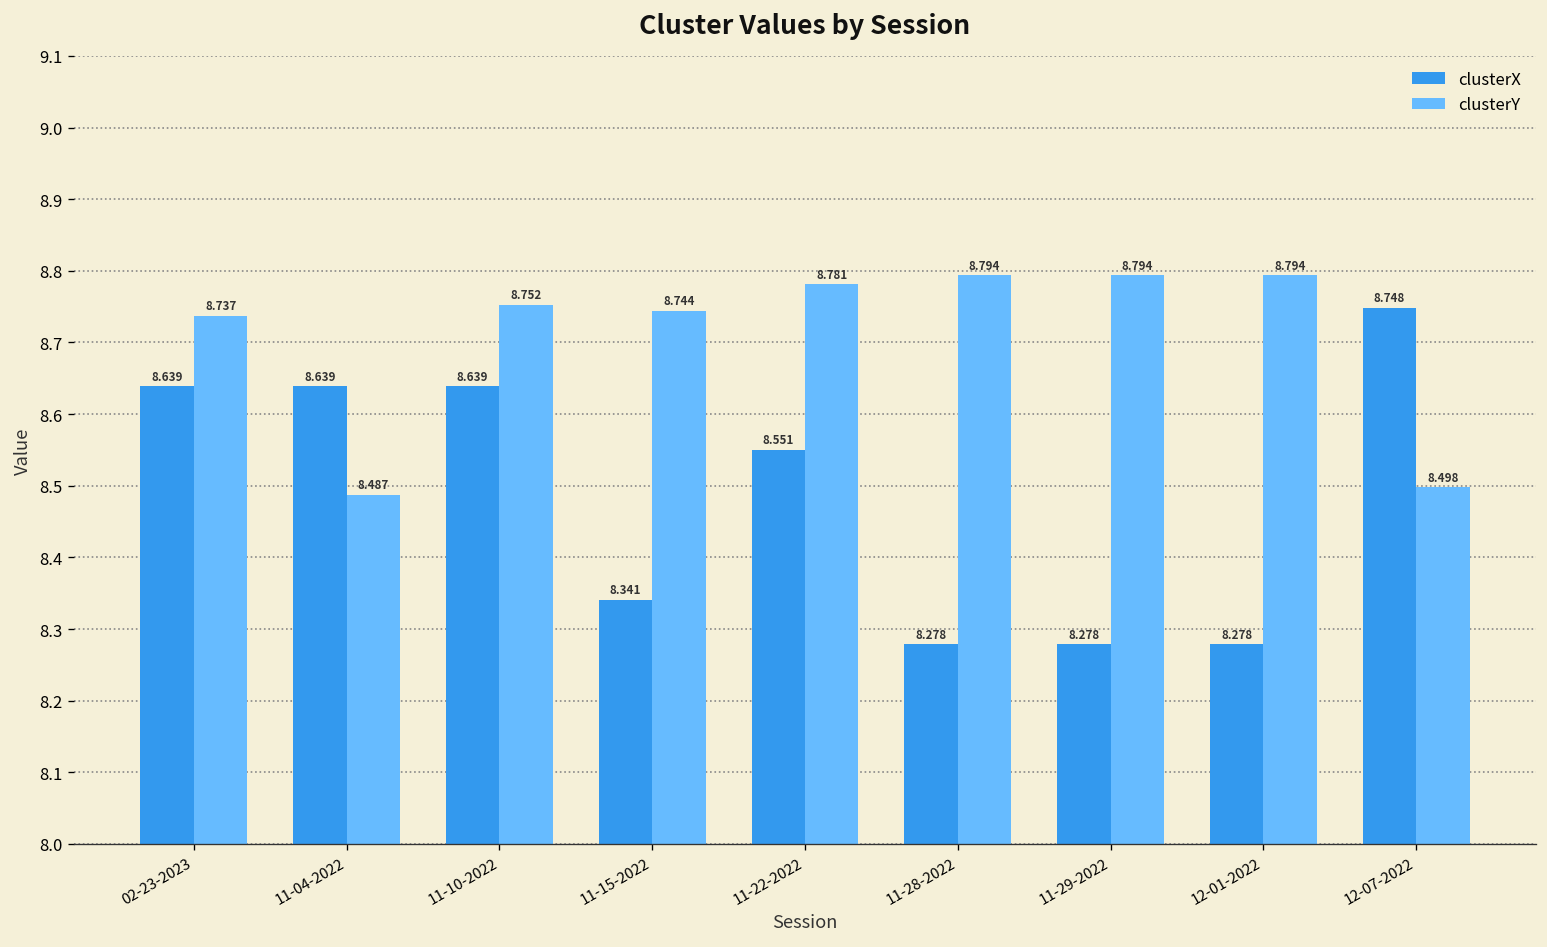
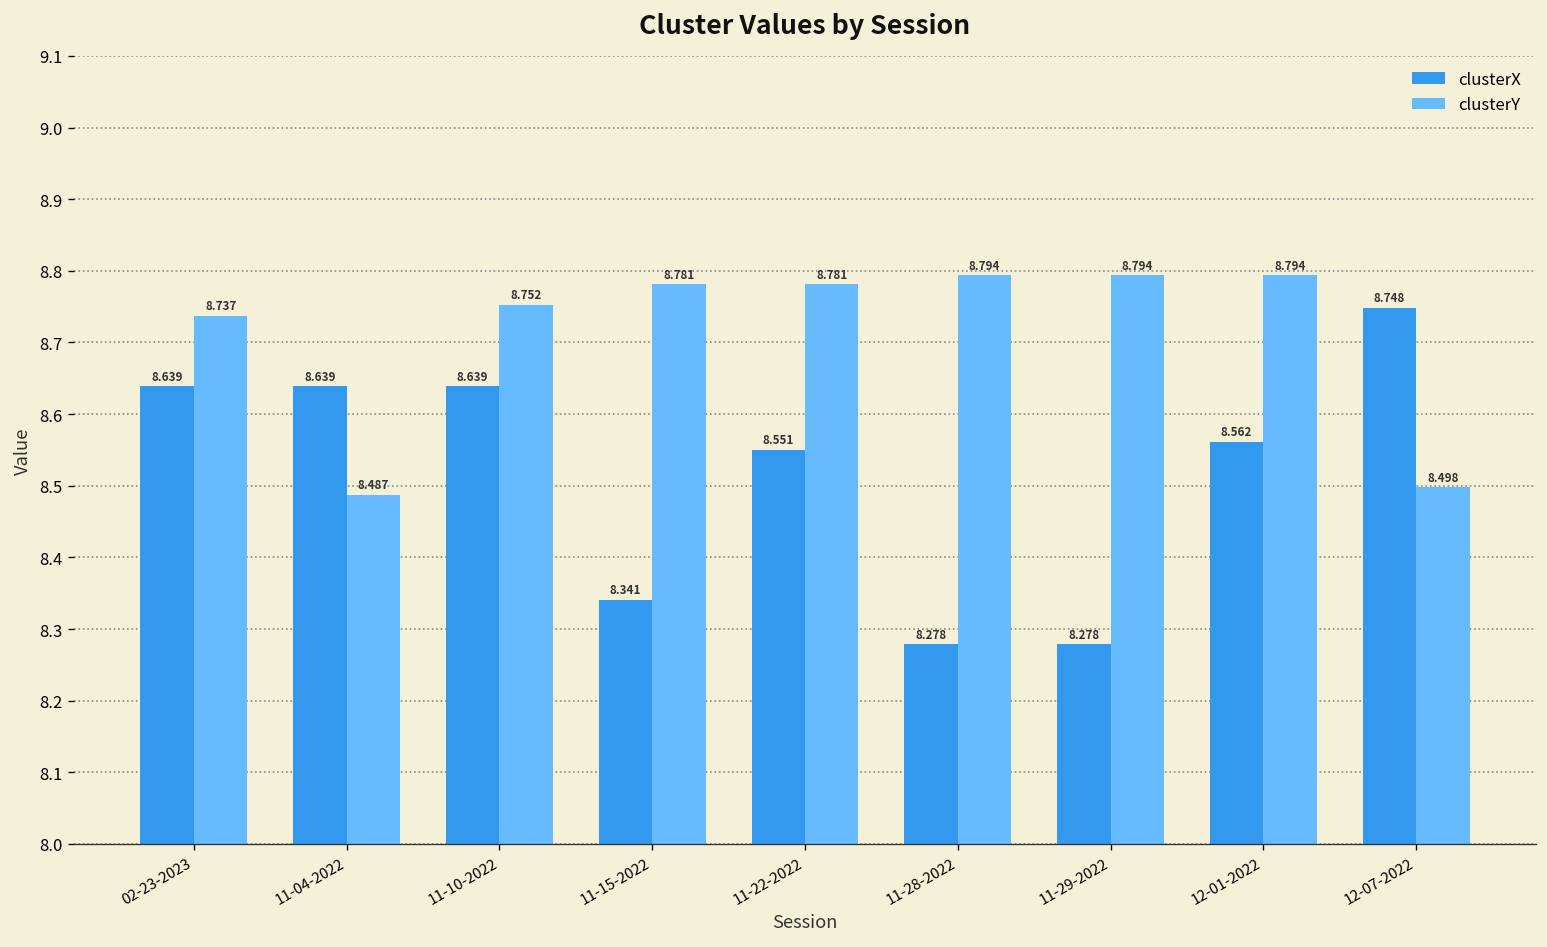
clusterY, 11-15-2022: 8.744 -> 8.781
clusterX, 12-01-2022: 8.278 -> 8.562
